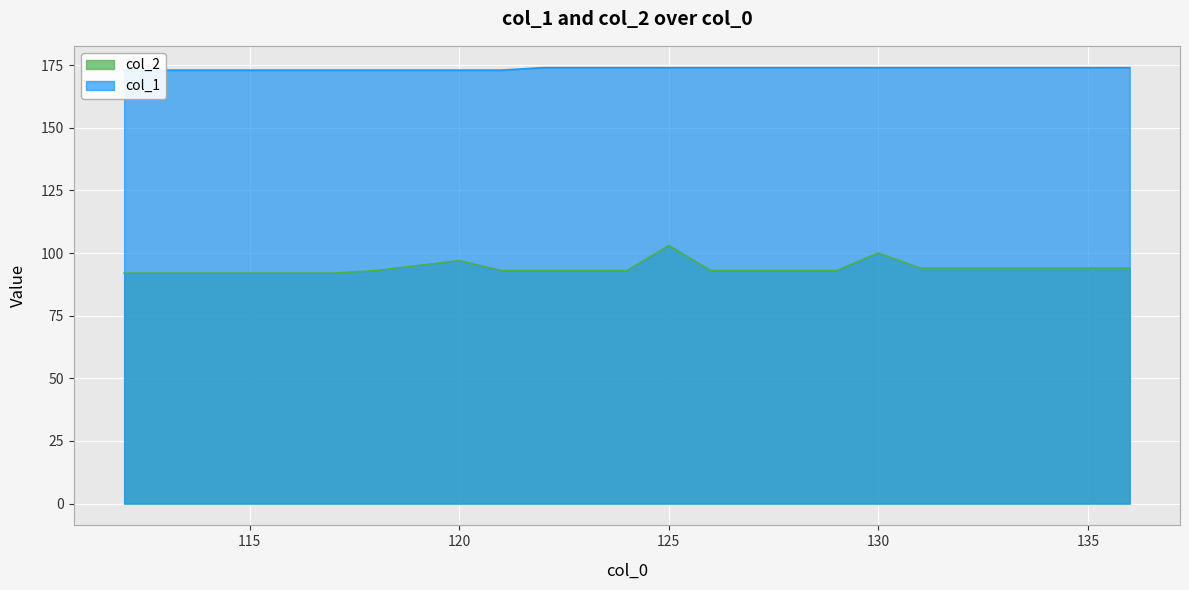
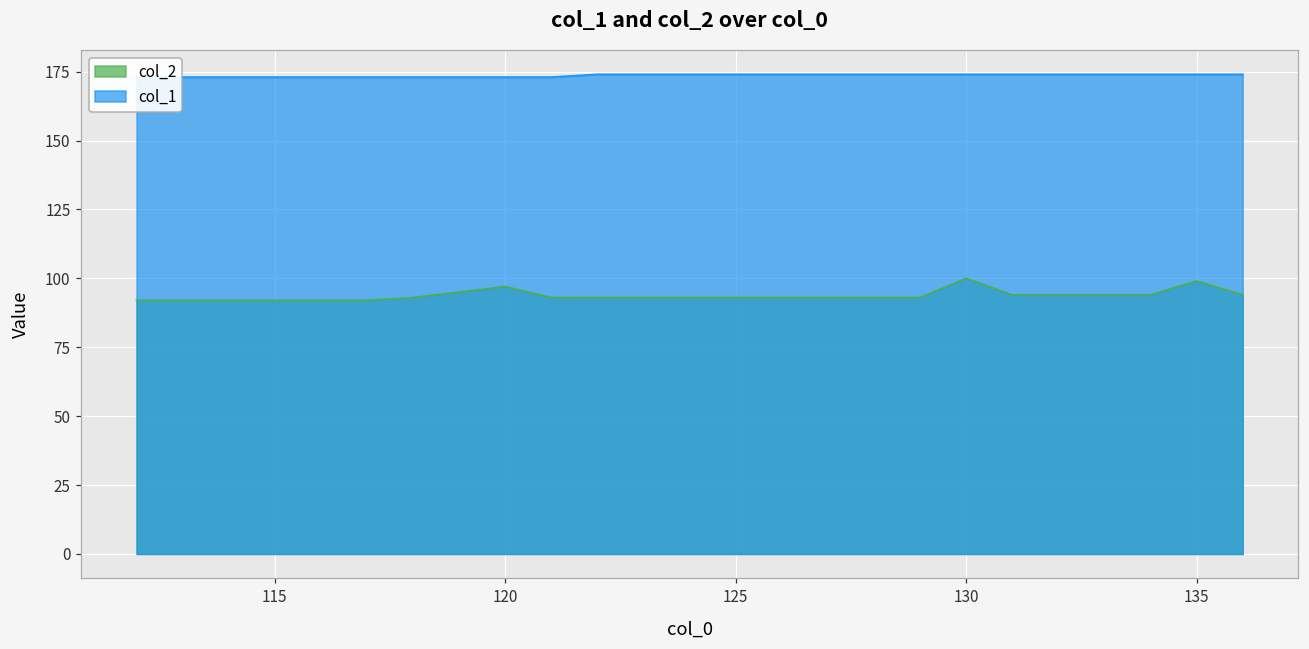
col_2, 125: 103 -> 93
col_2, 135: 94 -> 99
